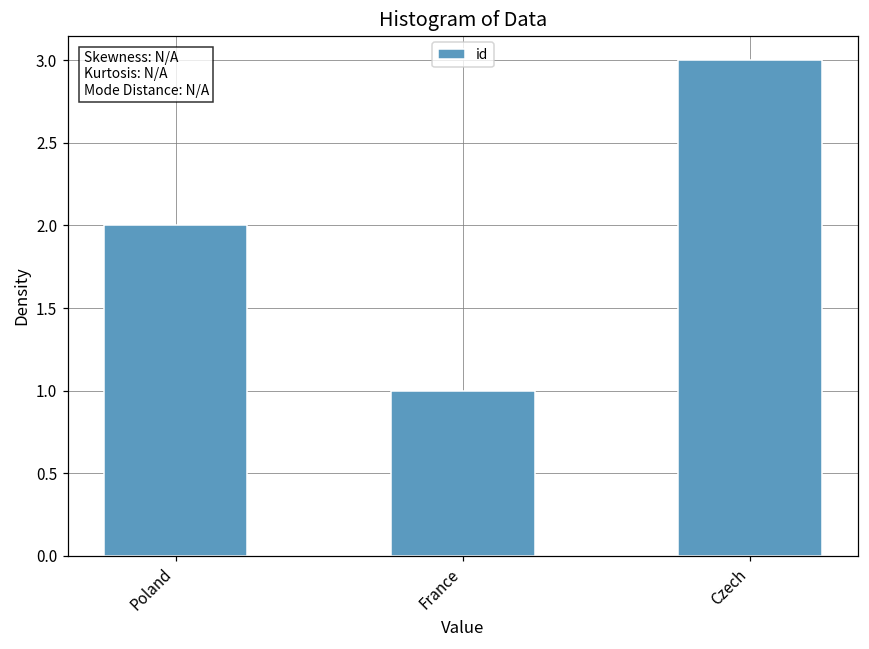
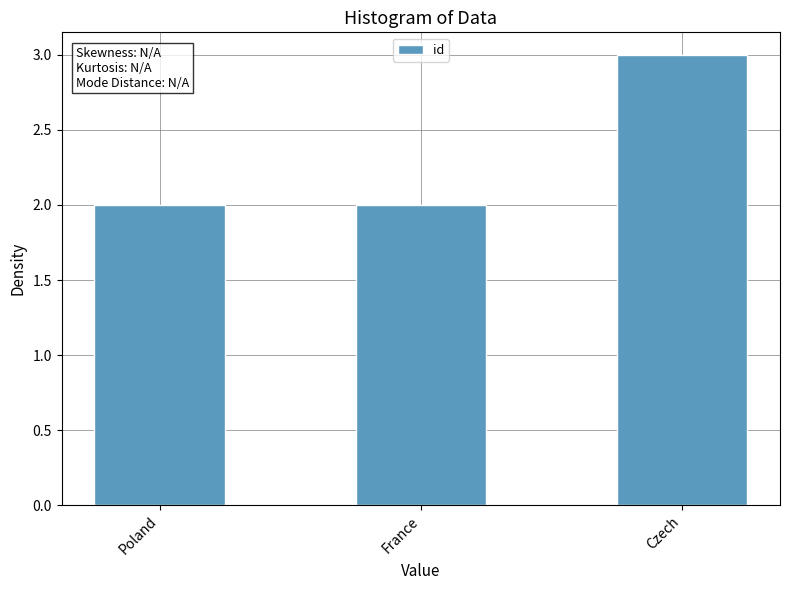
France: 1 -> 2
